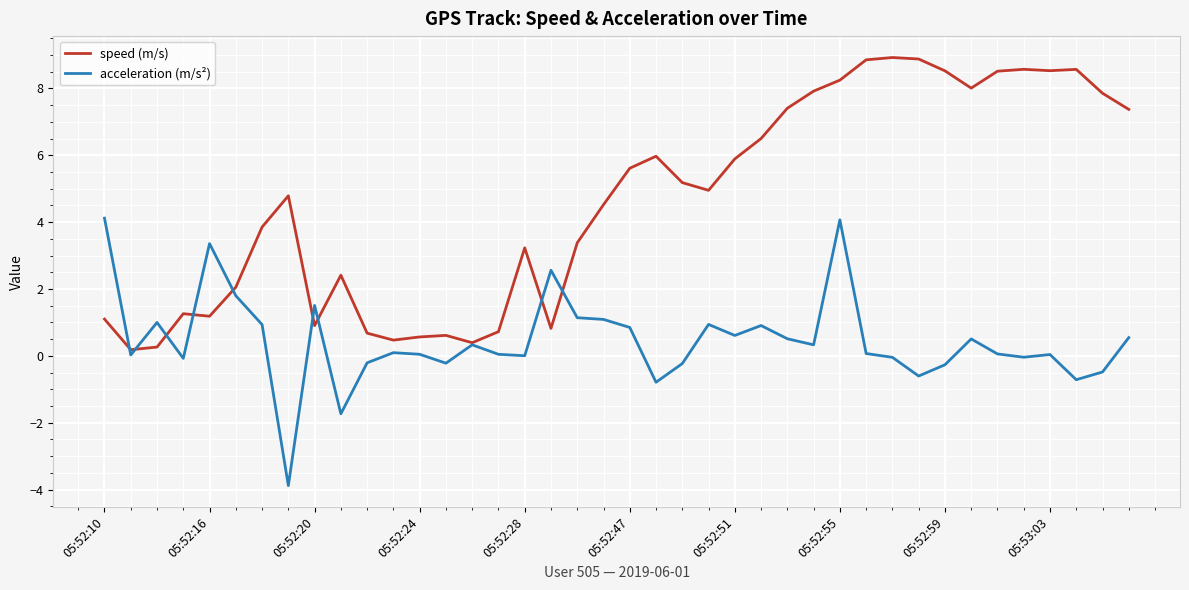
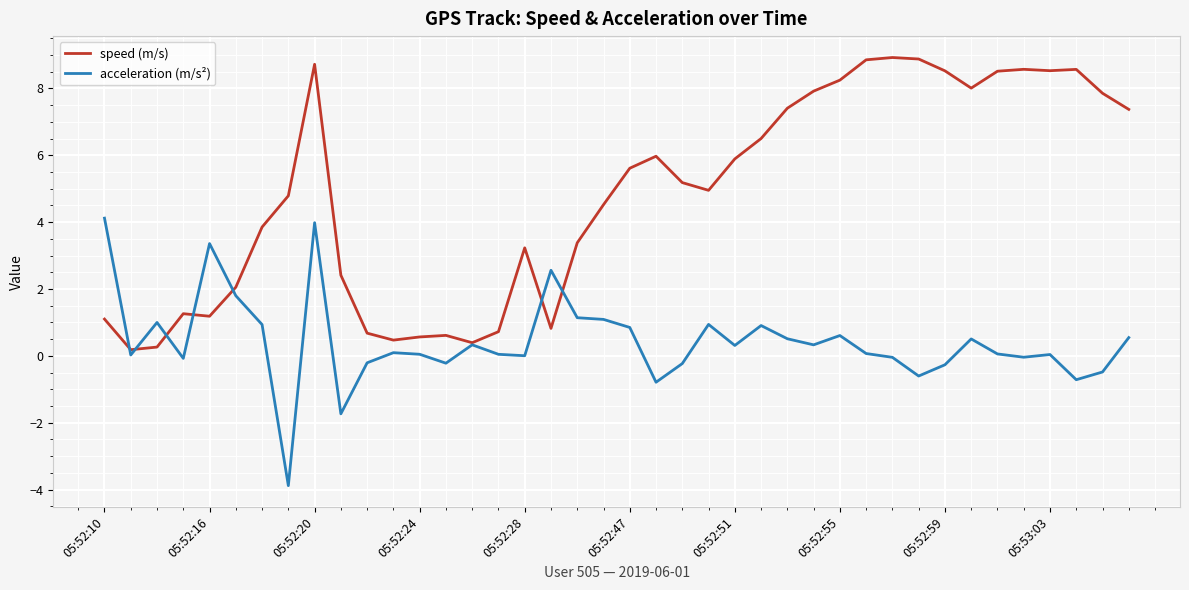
speed (m/s), 05:52:20: 0.9 -> 8.7
acceleration (m/s²), 05:52:20: 1.5 -> 4.0
acceleration (m/s²), 05:52:51: 0.6 -> 0.3
acceleration (m/s²), 05:52:55: 4.1 -> 0.6
